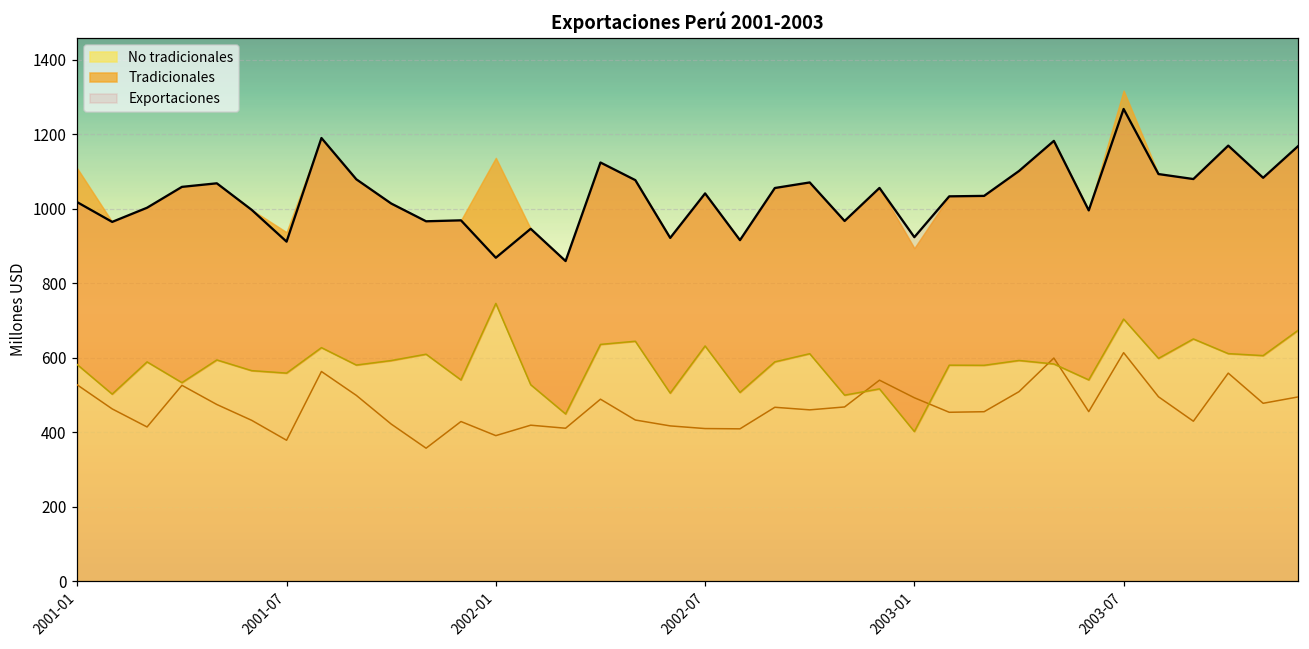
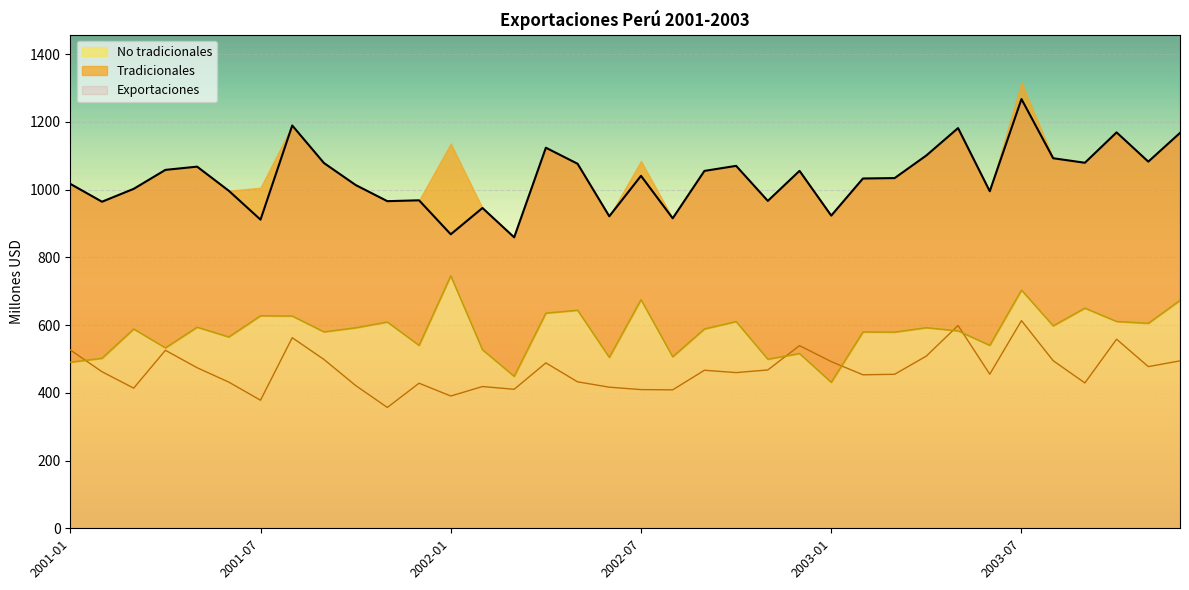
No tradicionales, 2001-01: 580 -> 490
No tradicionales, 2001-07: 560 -> 630
No tradicionales, 2002-07: 630 -> 680
No tradicionales, 2003-01: 400 -> 430
